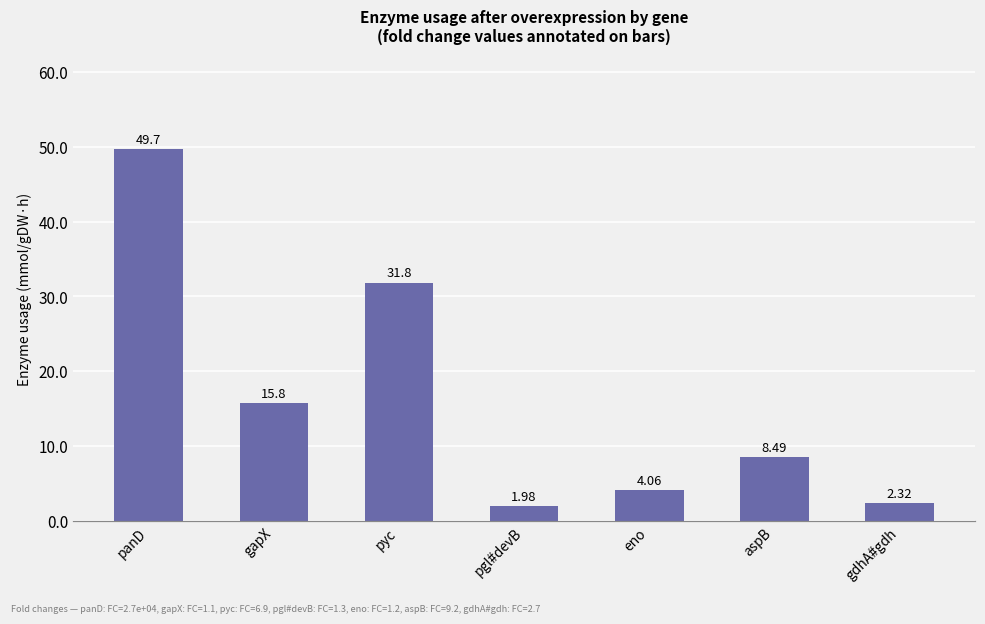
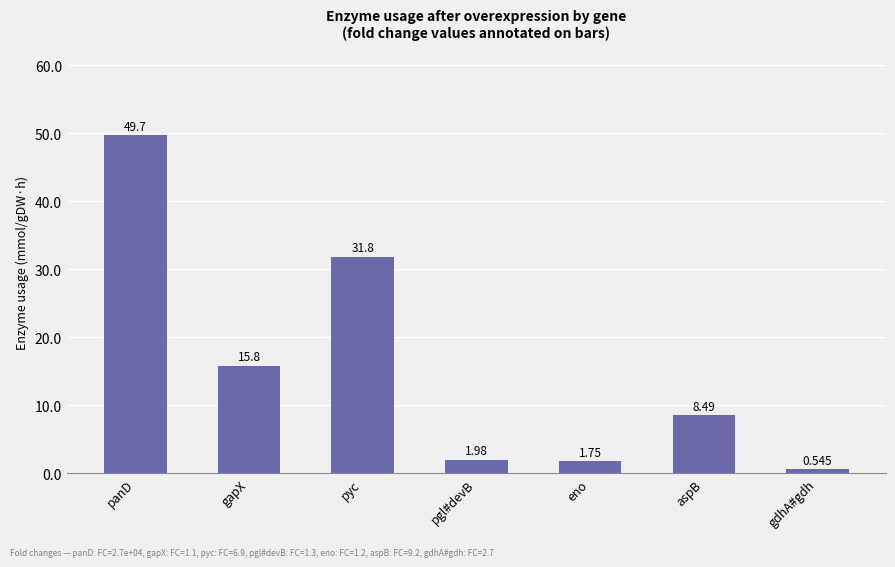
eno: 4.06 -> 1.75
gdhA#gdh: 2.32 -> 0.545
